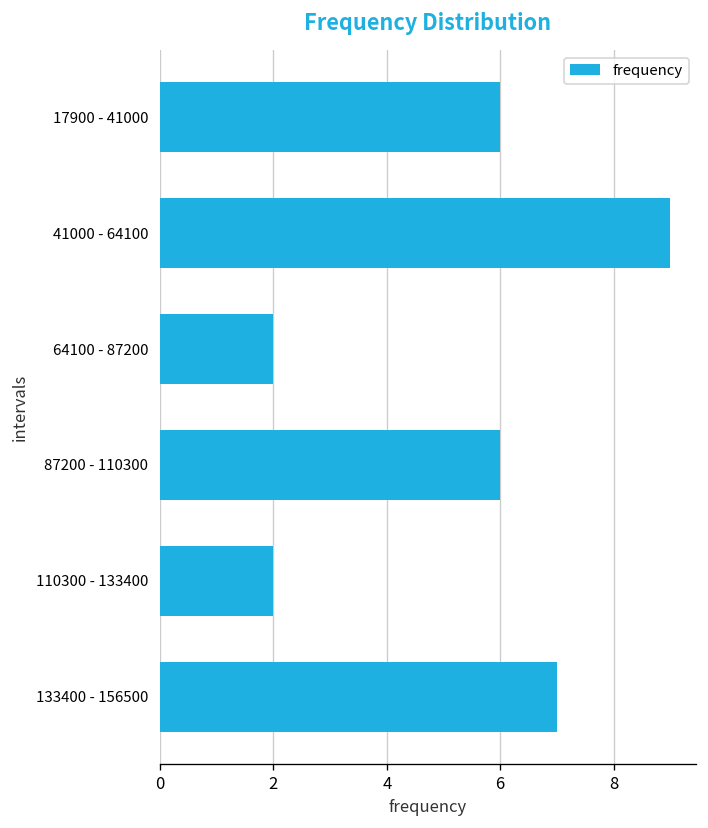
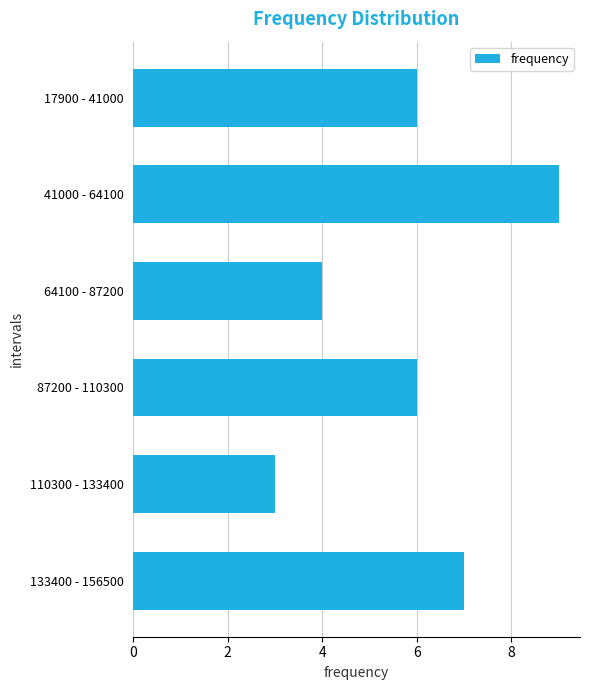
64100 - 87200: 2 -> 4
110300 - 133400: 2 -> 3
